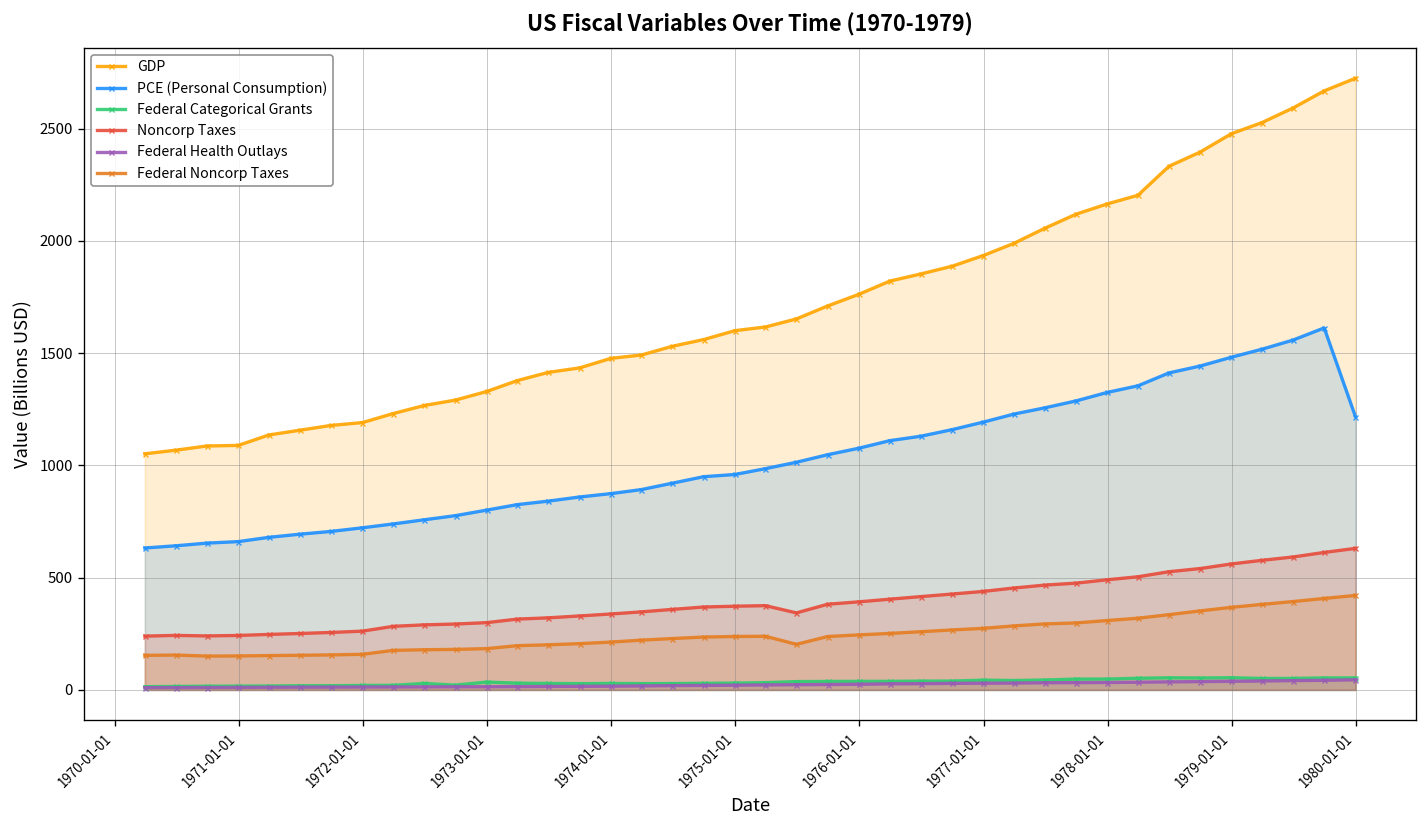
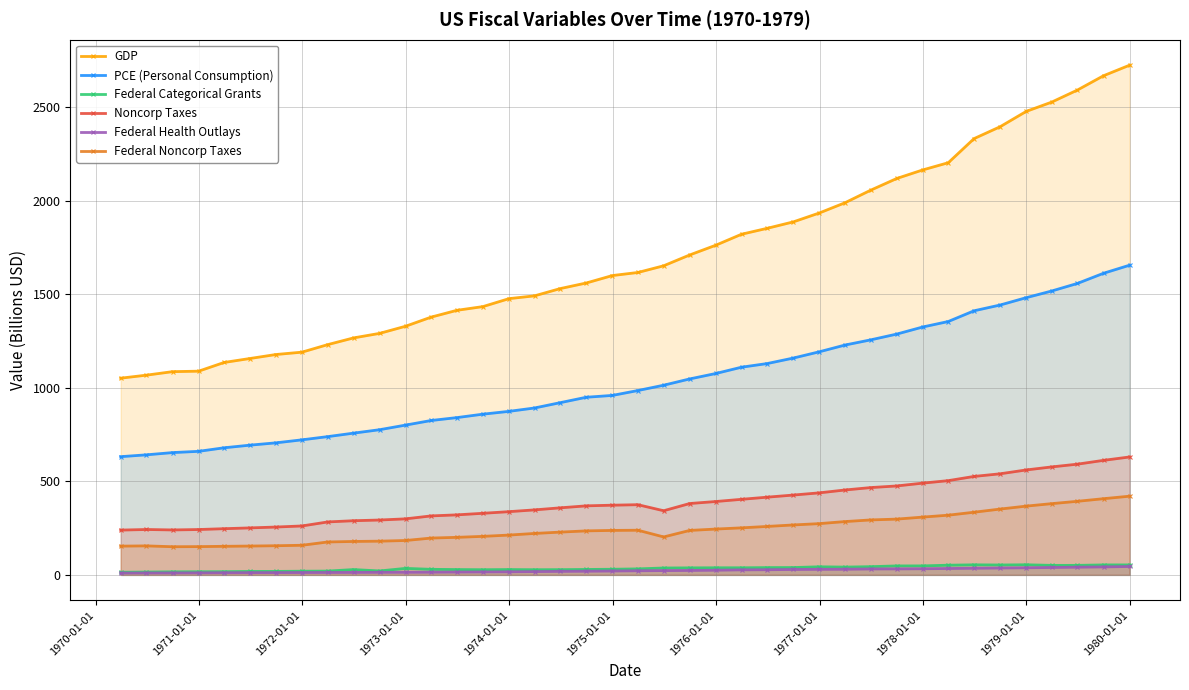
PCE (Personal Consumption), 1980-01-01: 1220 -> 1660
